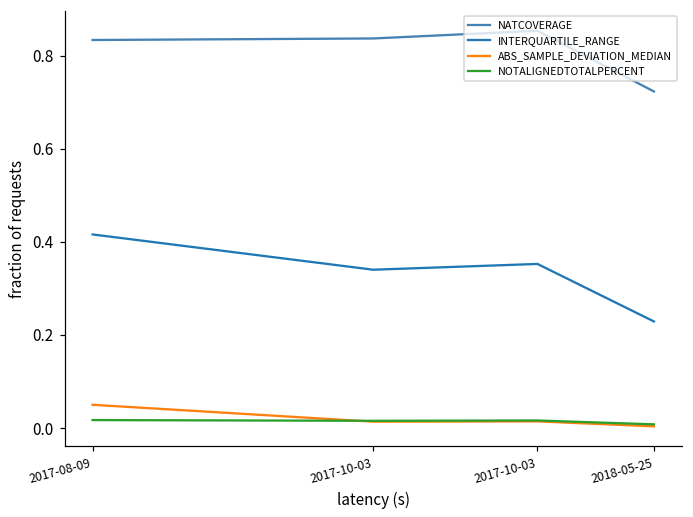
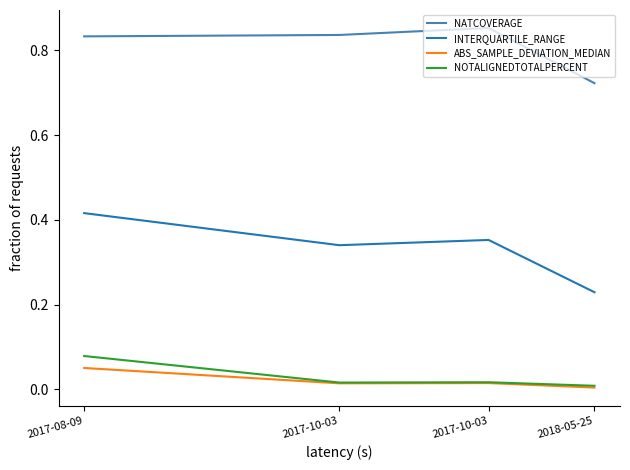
NOTALIGNEDTOTALPERCENT, 2017-08-09: 0.02 -> 0.08
